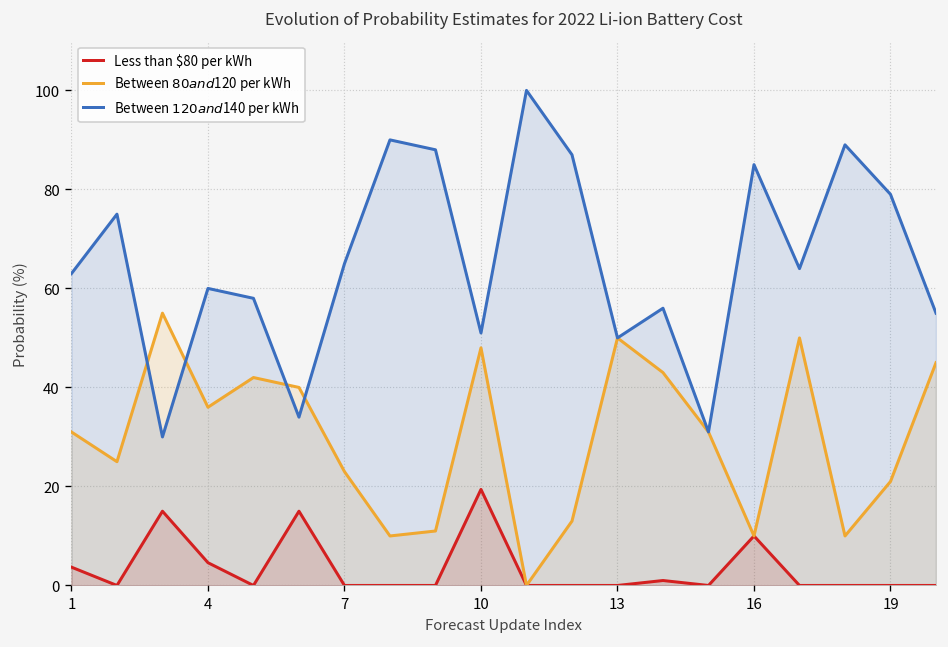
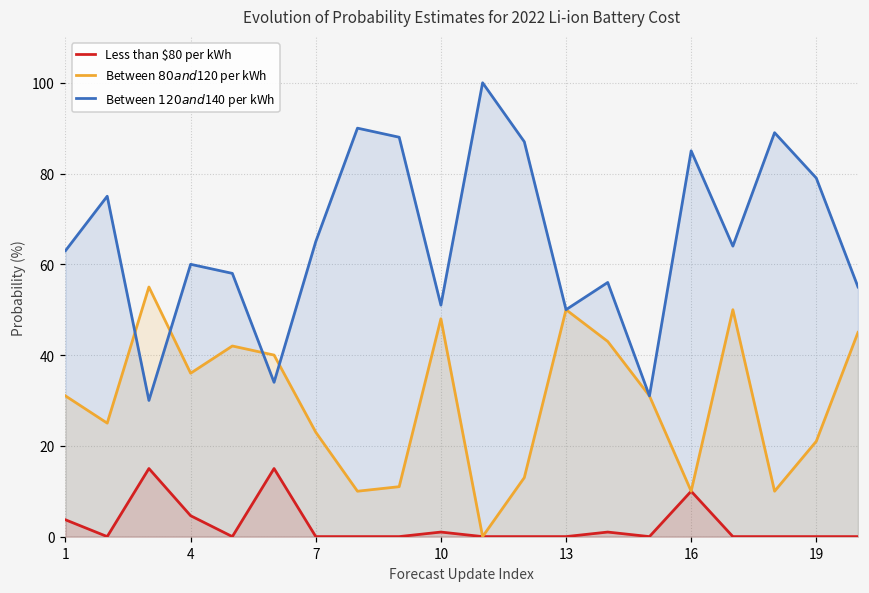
Less than $80 per kWh, 10: 19 -> 1
